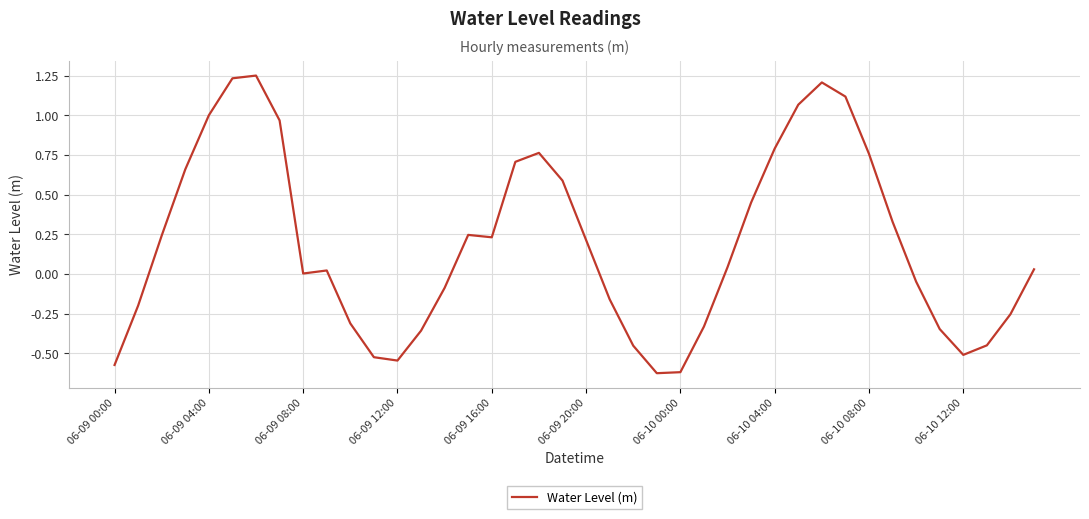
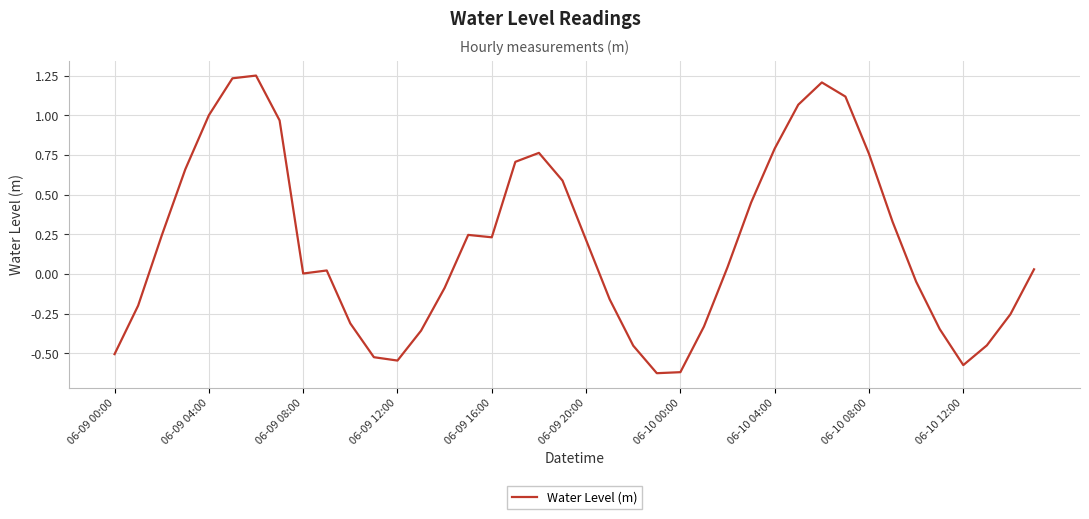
06-09 00:00: -0.57 -> -0.50
06-10 12:00: -0.51 -> -0.57
